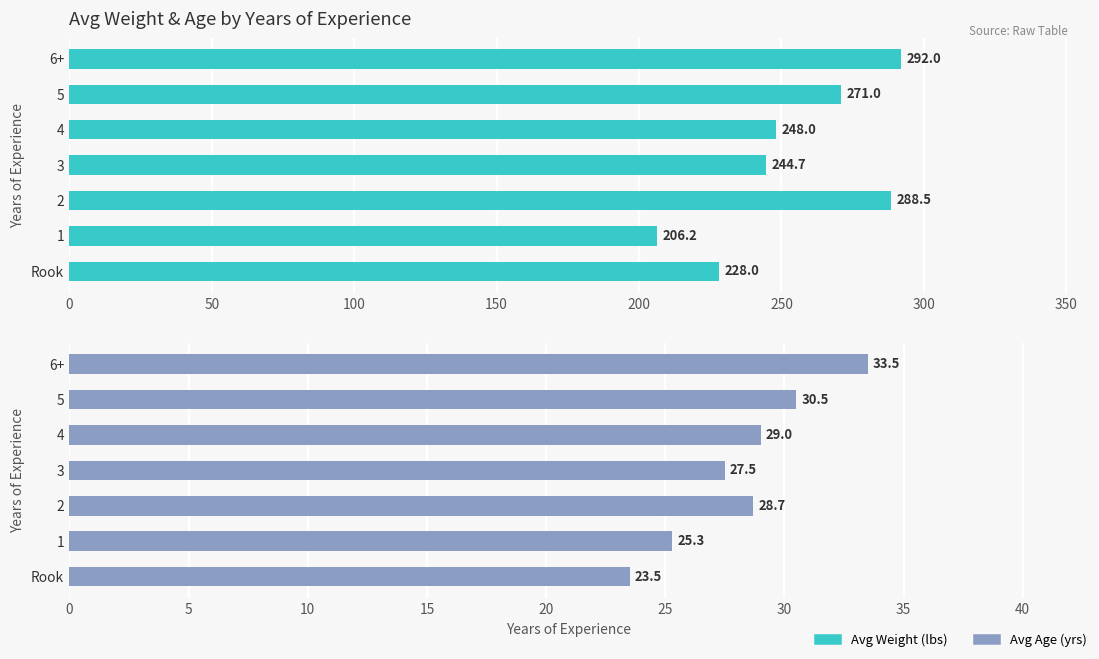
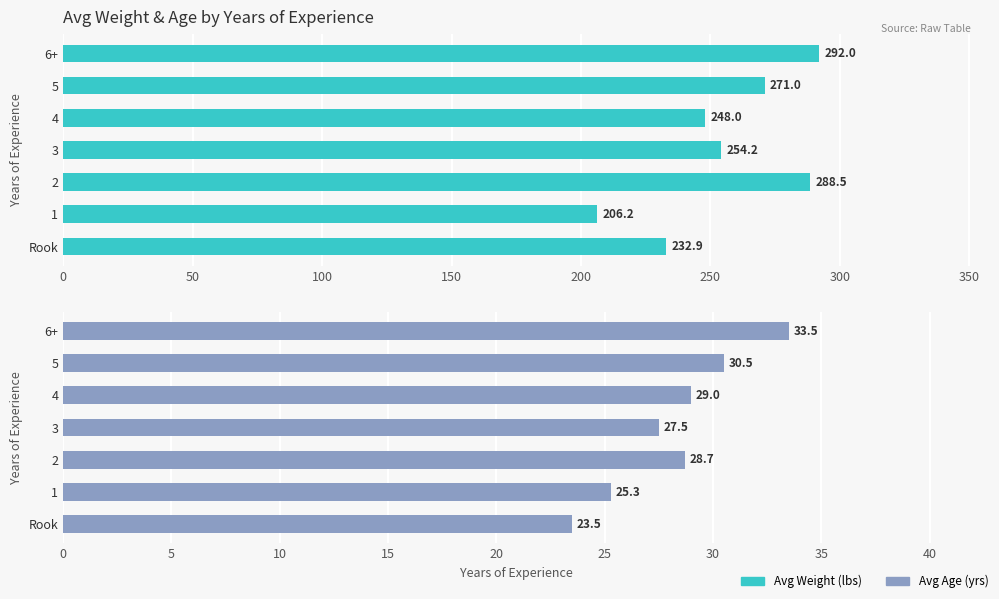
Avg Weight & Age by Years of Experience, 3: 244.7 -> 254.2
Avg Weight & Age by Years of Experience, Rook: 228.0 -> 232.9
